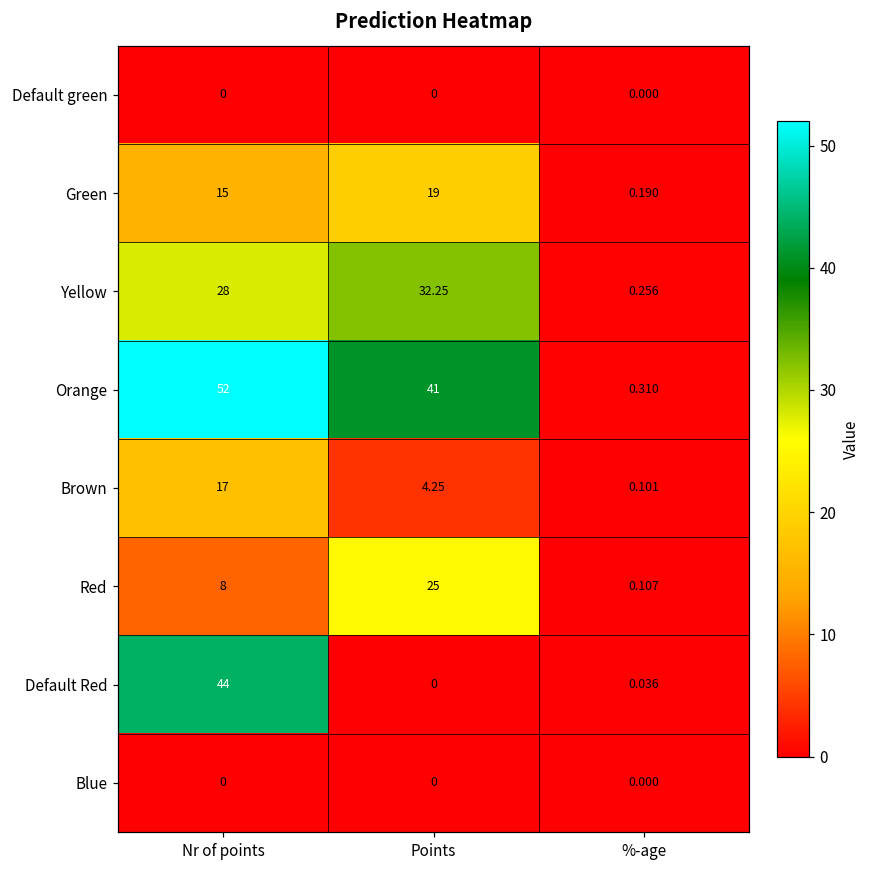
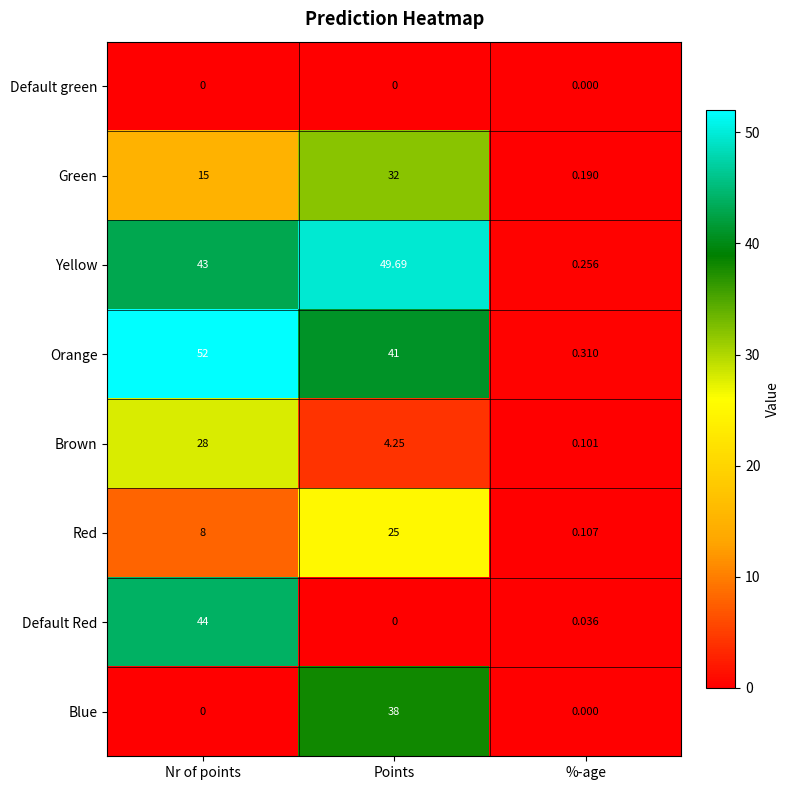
Green, Points: 19 -> 32
Yellow, Nr of points: 28 -> 43
Yellow, Points: 32.25 -> 49.69
Brown, Nr of points: 17 -> 28
Blue, Points: 0 -> 38
